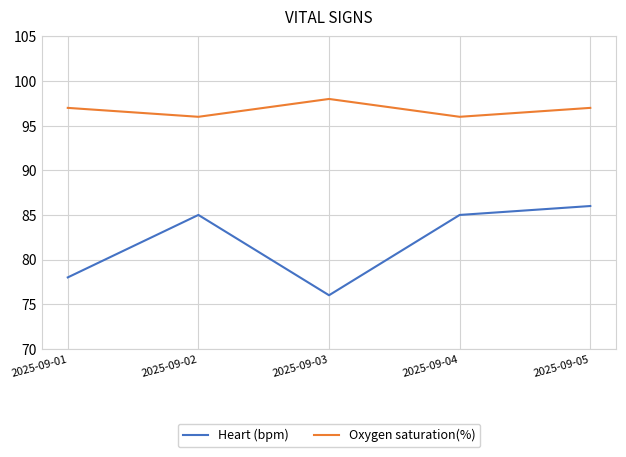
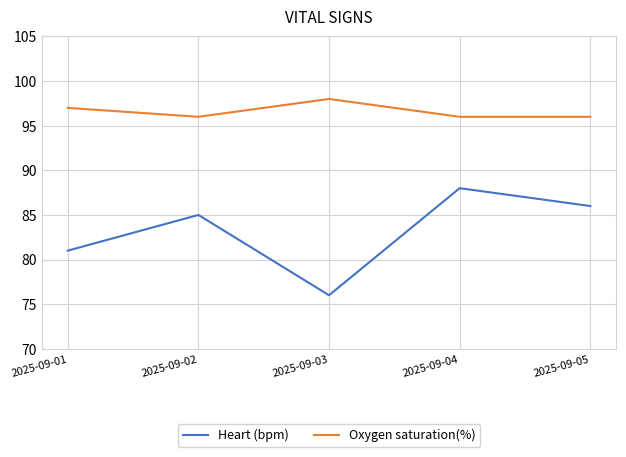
Heart (bpm), 2025-09-01: 78 -> 81
Heart (bpm), 2025-09-04: 85 -> 88
Oxygen saturation(%), 2025-09-05: 97 -> 96
